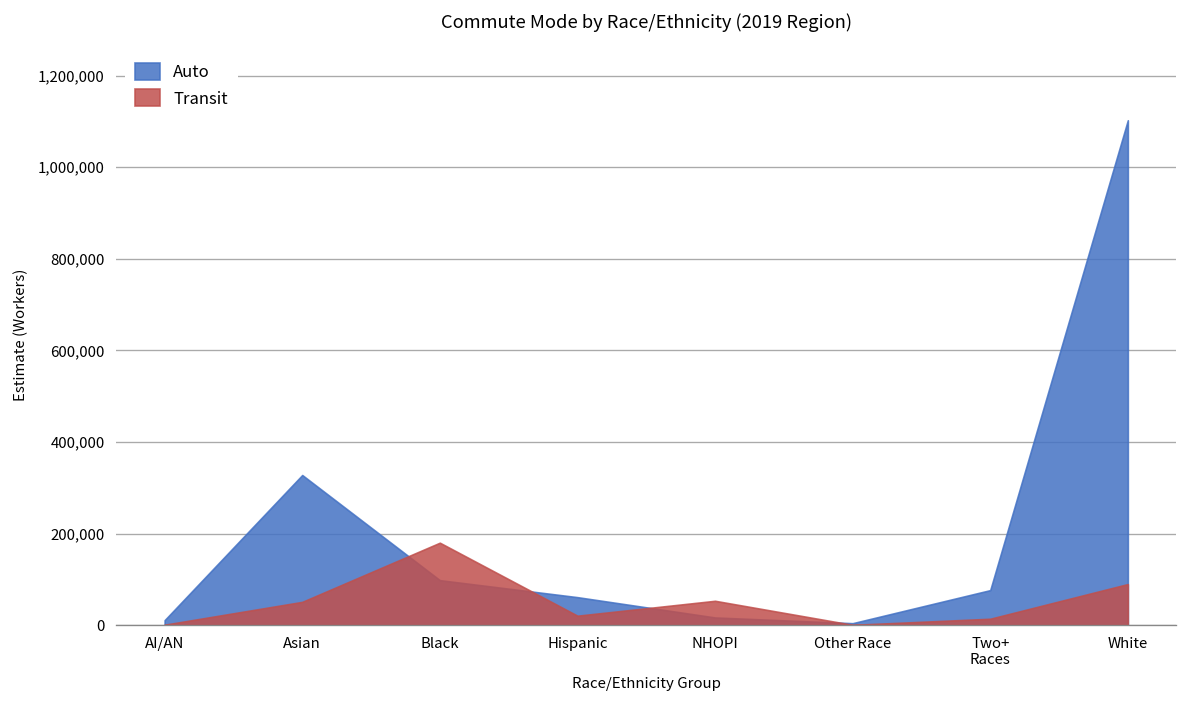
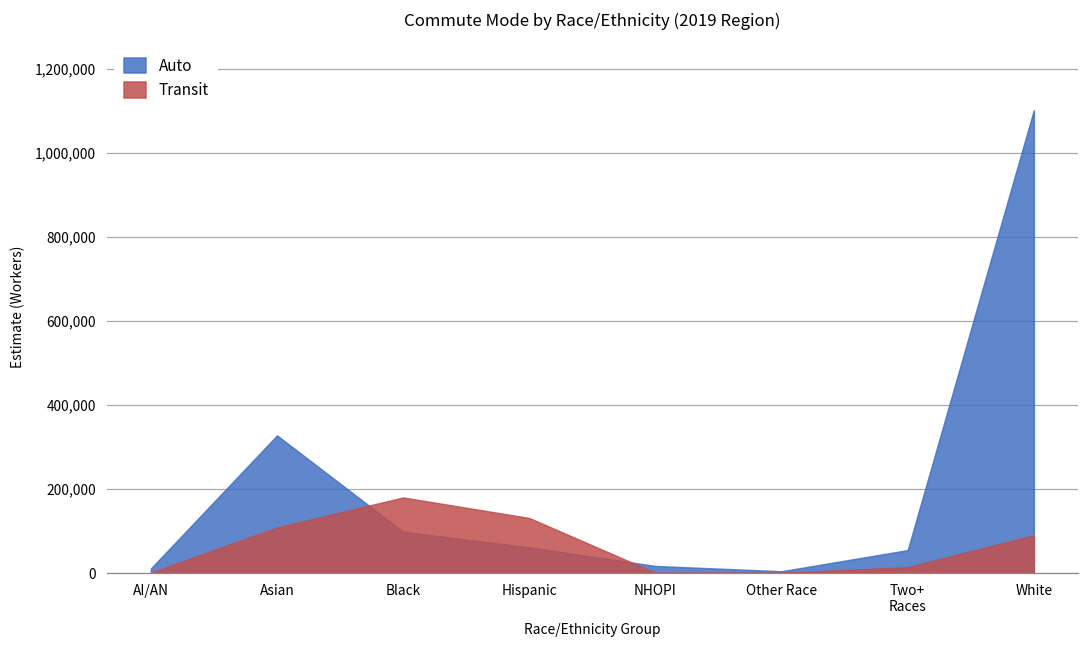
Transit, Asian: 50,000 -> 110,000
Transit, Hispanic: 20,000 -> 130,000
Transit, NHOPI: 50,000 -> 0
Auto, Two+ Races: 80,000 -> 50,000
